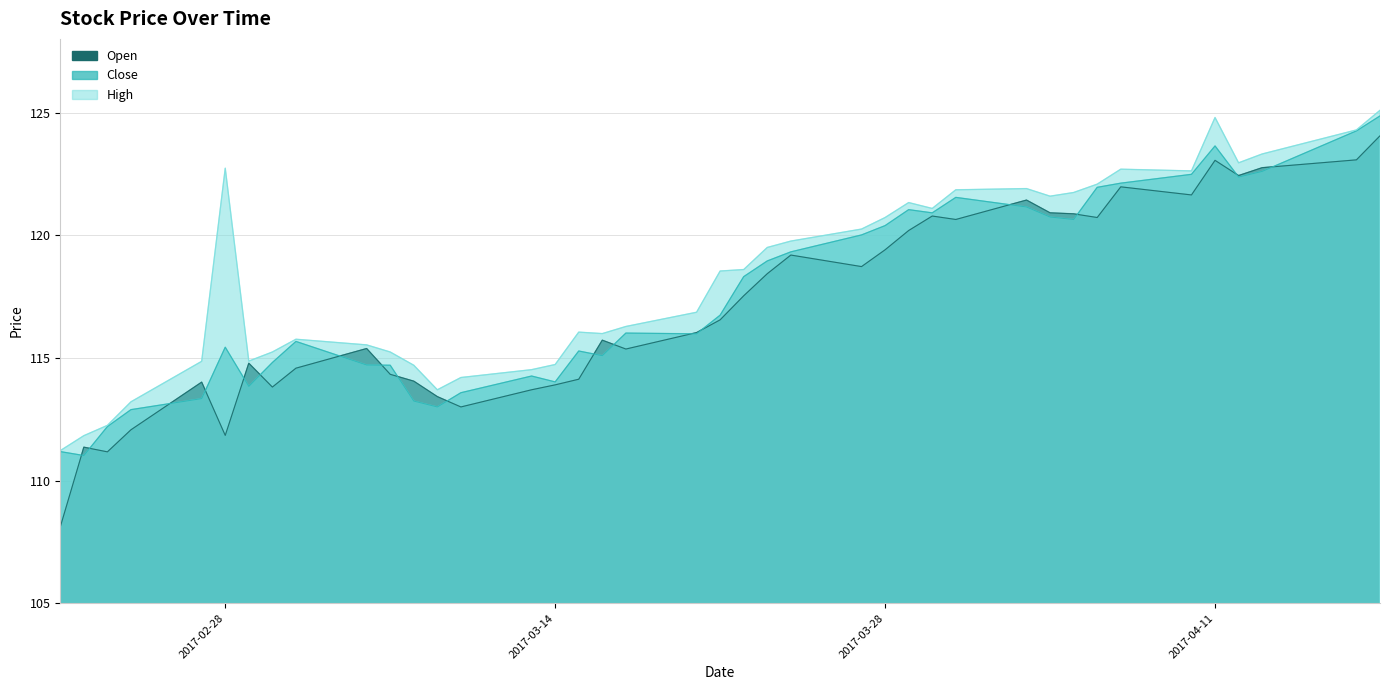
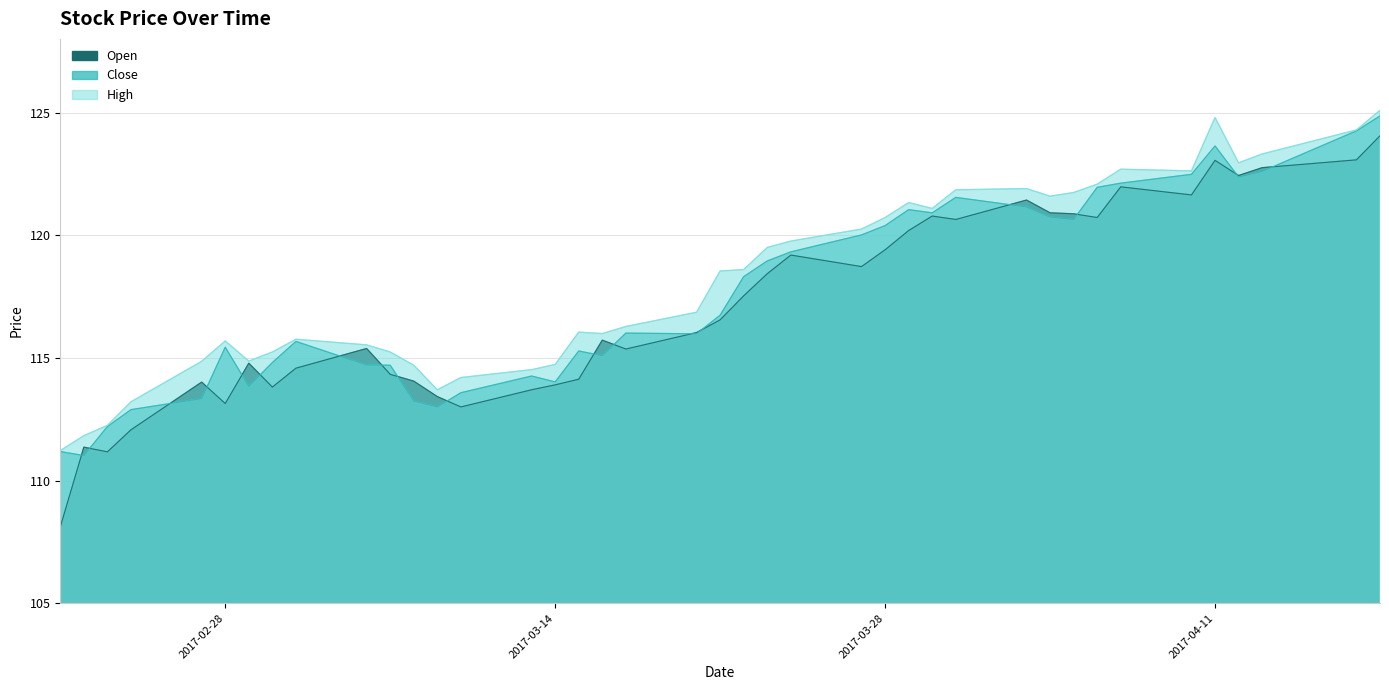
Open, 2017-02-28: 111.8 -> 113.1
High, 2017-02-28: 122.7 -> 115.7
